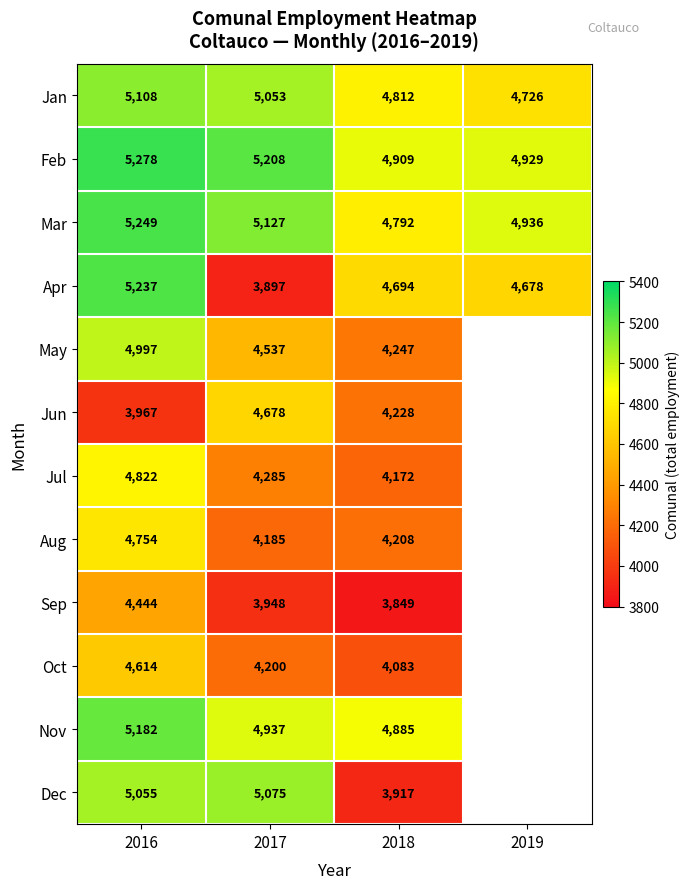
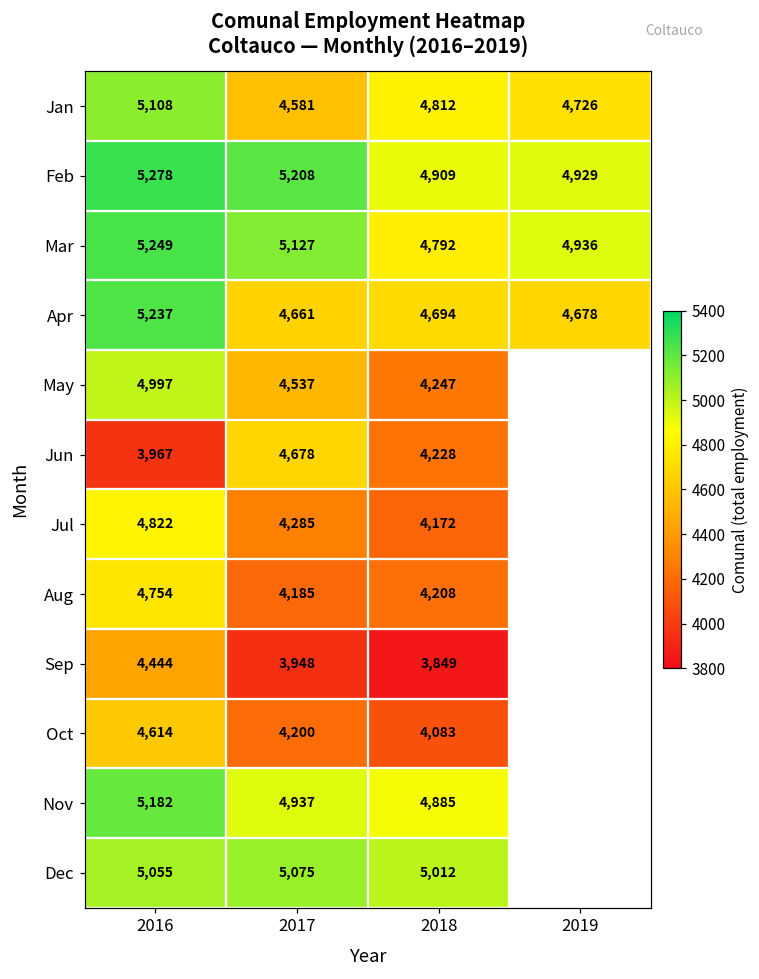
Jan, 2017: 5,053 -> 4,581
Apr, 2017: 3,897 -> 4,661
Dec, 2018: 3,917 -> 5,012
